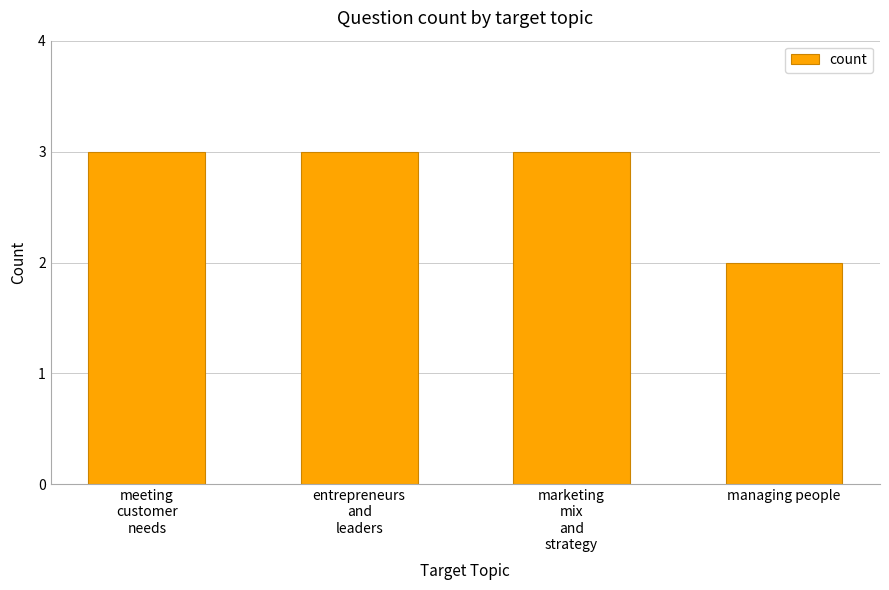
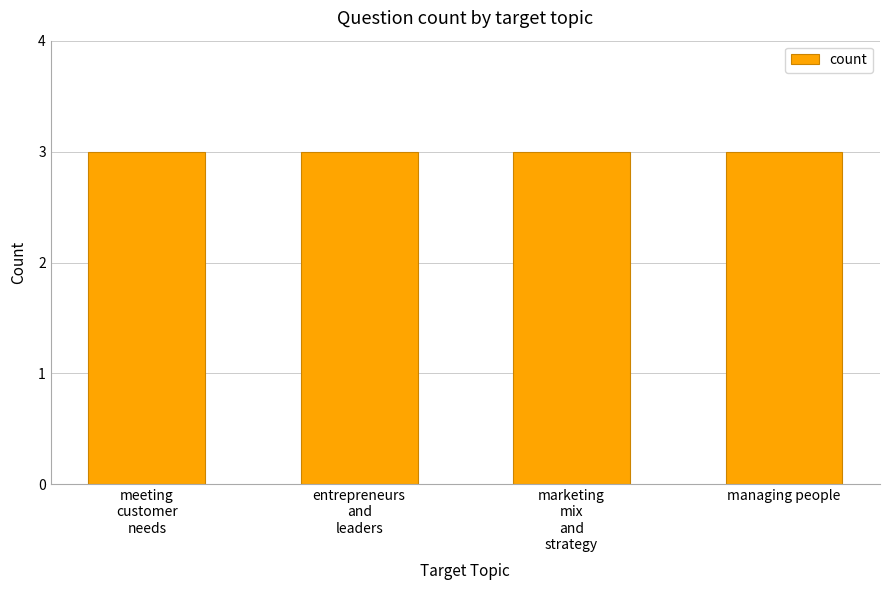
managing people: 2 -> 3
